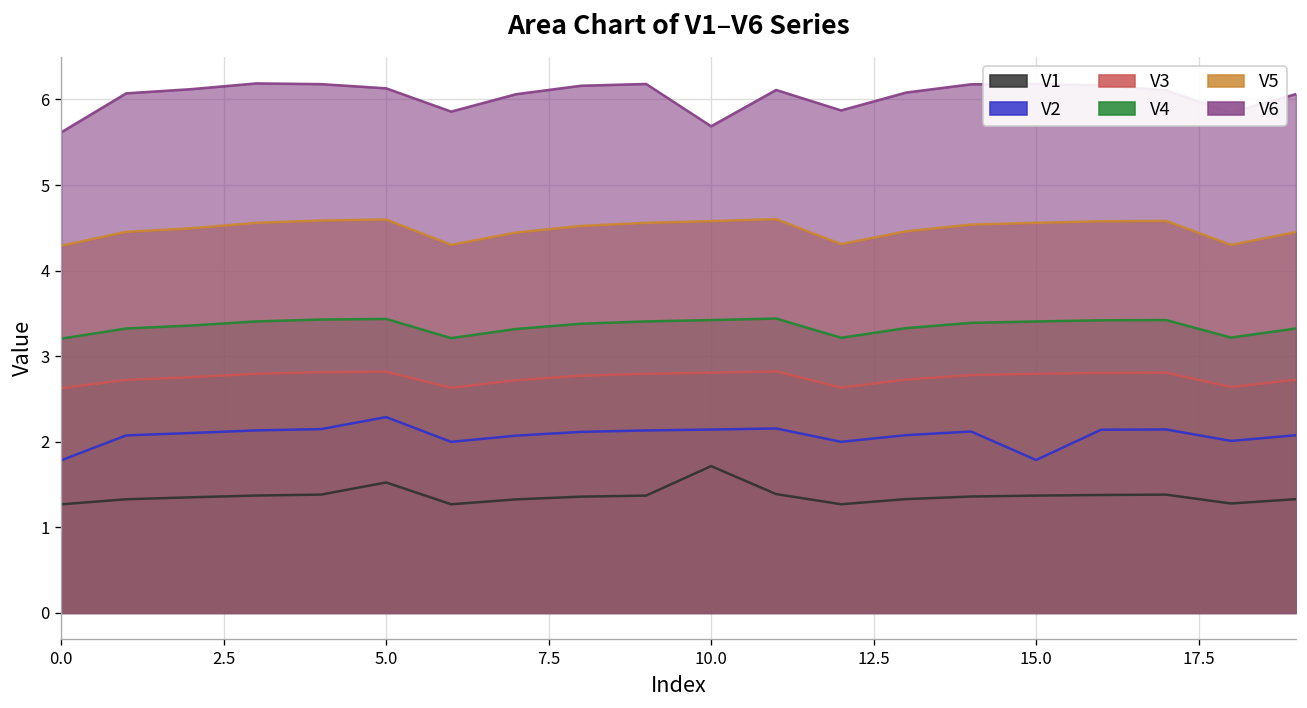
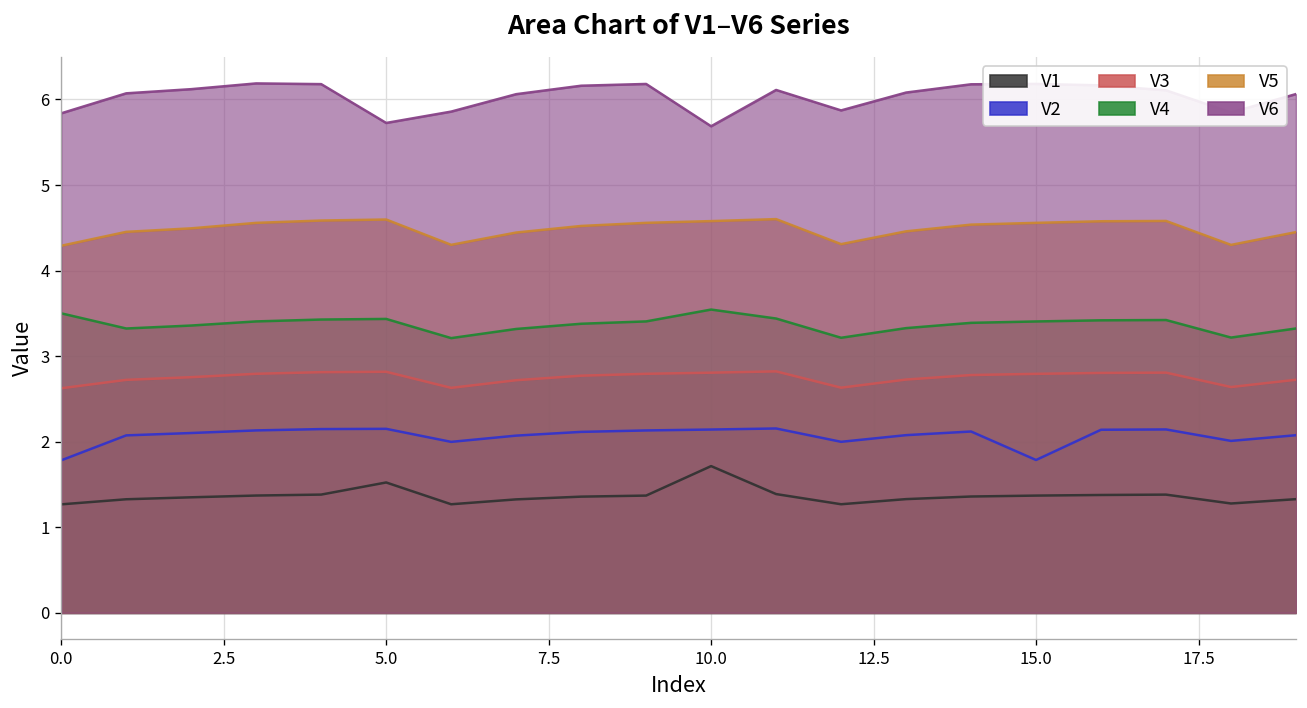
V4, 0.0: 3.2 -> 3.5
V6, 0.0: 5.6 -> 5.8
V2, 5.0: 2.3 -> 2.2
V6, 5.0: 6.1 -> 5.7
V4, 10.0: 3.4 -> 3.5
